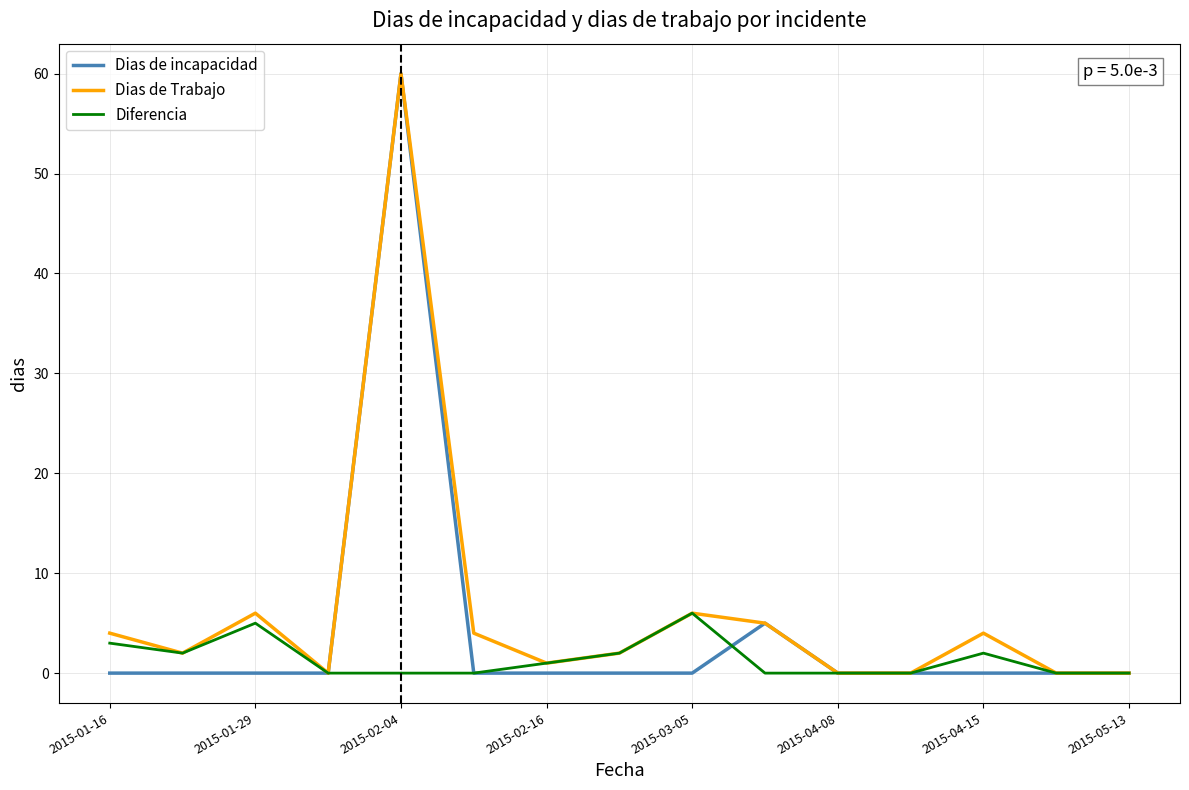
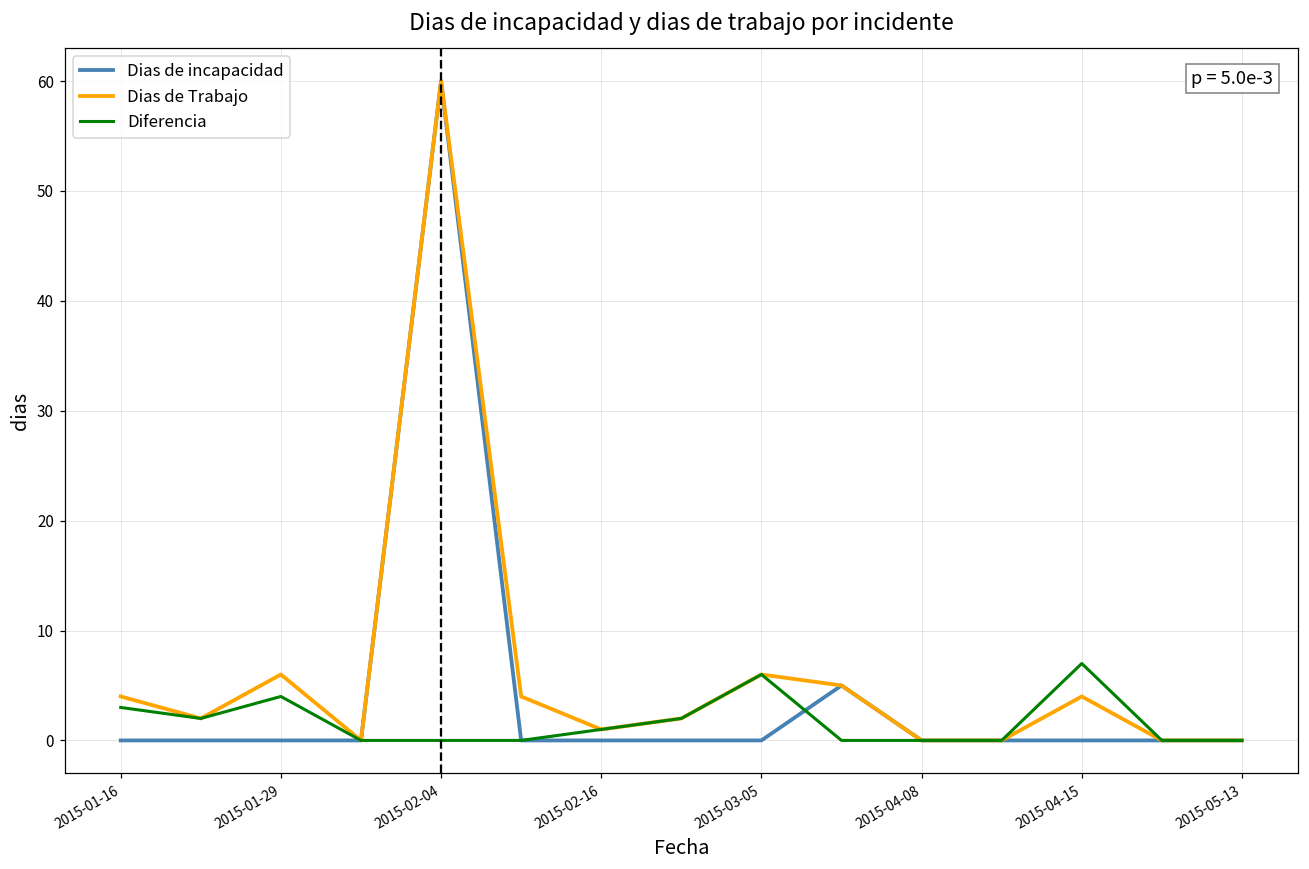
Diferencia, 2015-01-29: 5 -> 4
Diferencia, 2015-04-15: 2 -> 7
